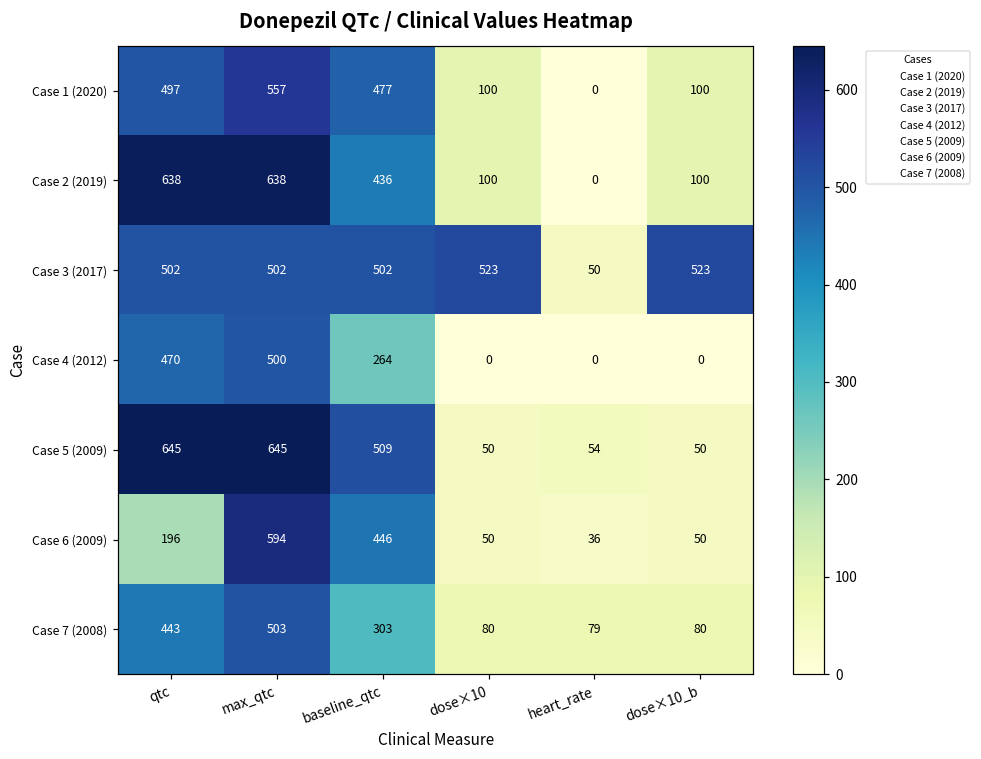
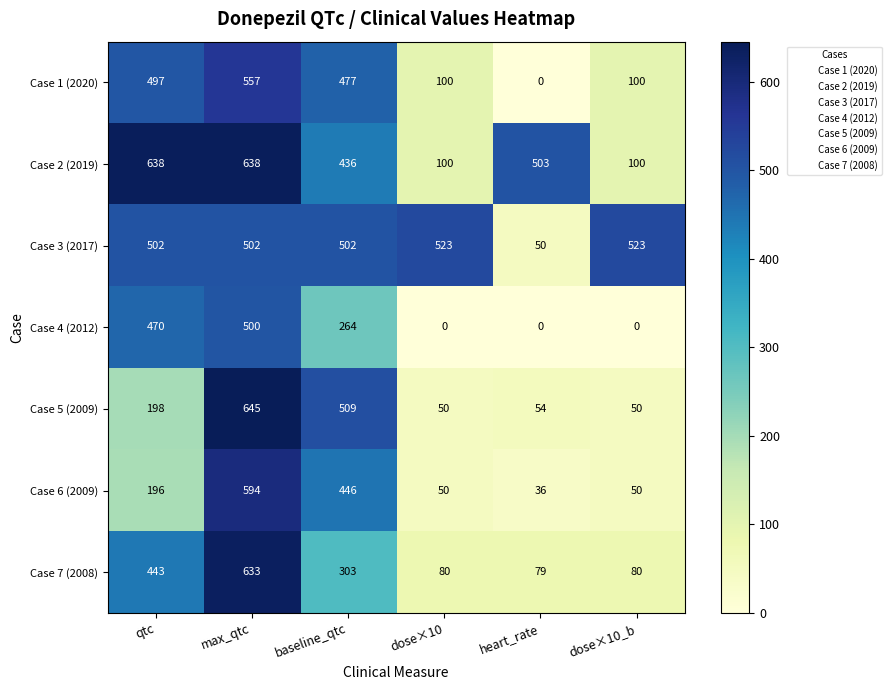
Case 2 (2019), heart_rate: 0 -> 503
Case 5 (2009), qtc: 645 -> 198
Case 7 (2008), max_qtc: 503 -> 633
